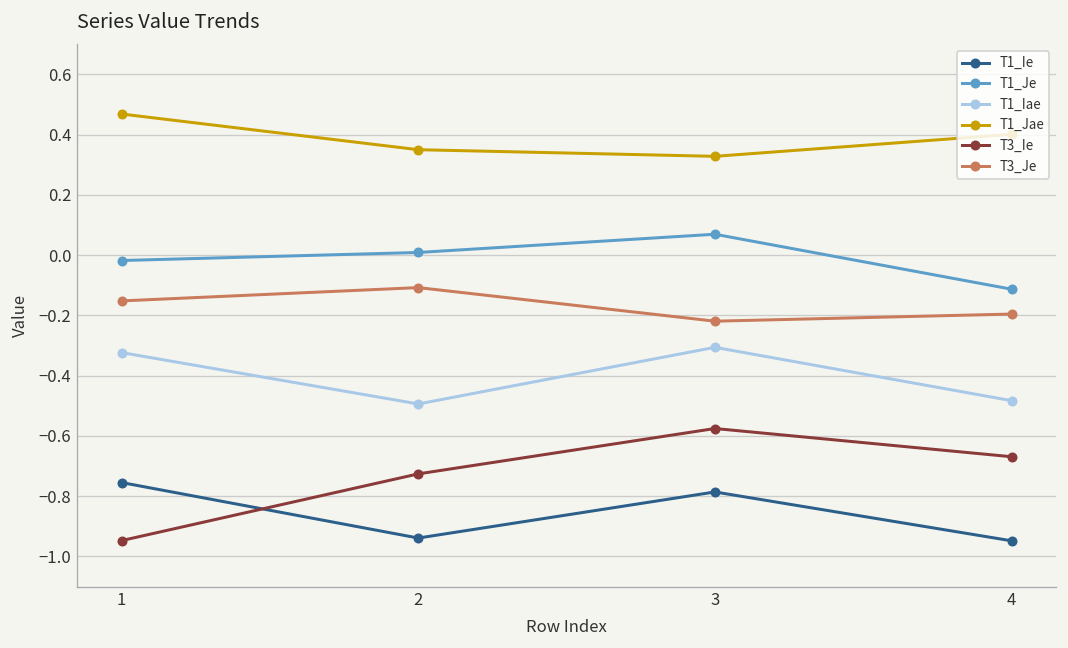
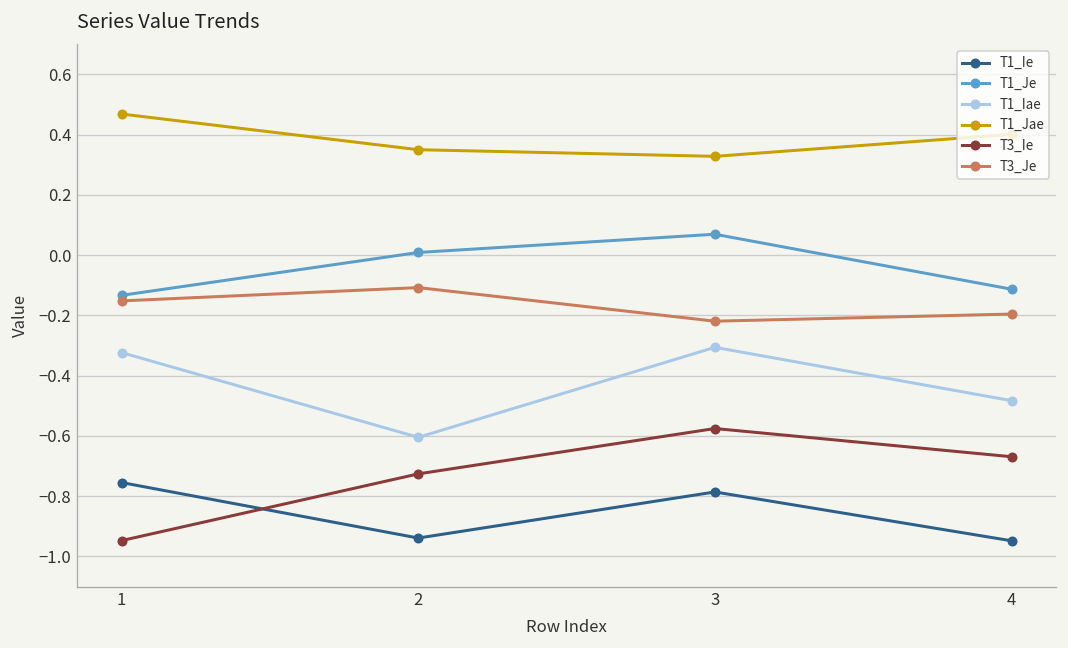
T1_Je, 1: -0.02 -> -0.13
T1_Iae, 2: -0.49 -> -0.60
